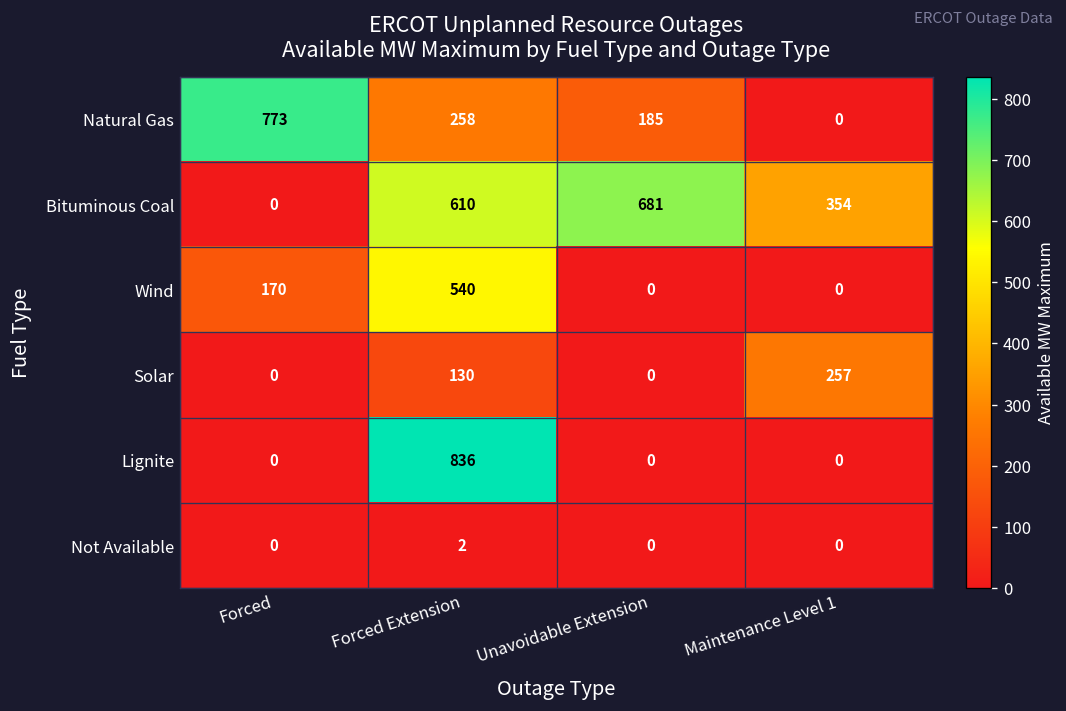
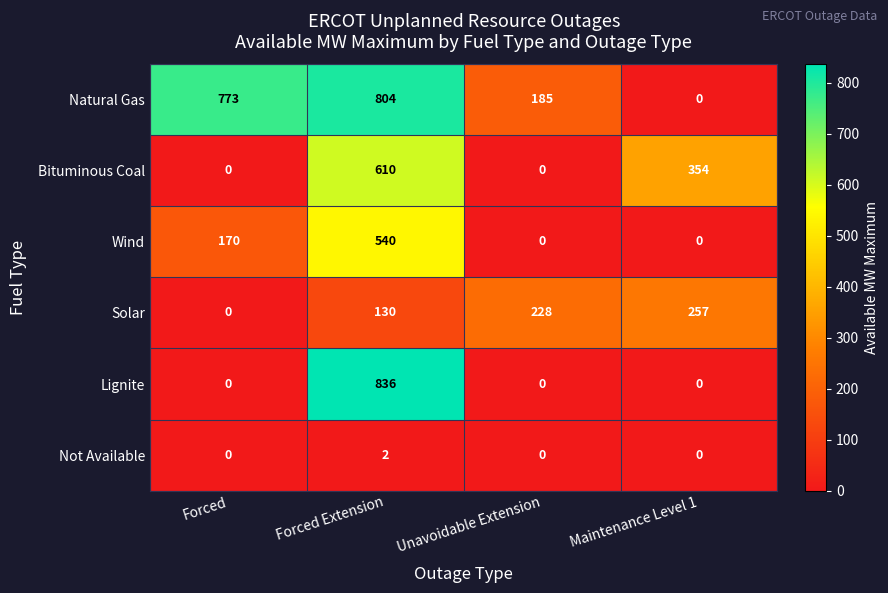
Natural Gas, Forced Extension: 258 -> 804
Bituminous Coal, Unavoidable Extension: 681 -> 0
Solar, Unavoidable Extension: 0 -> 228
